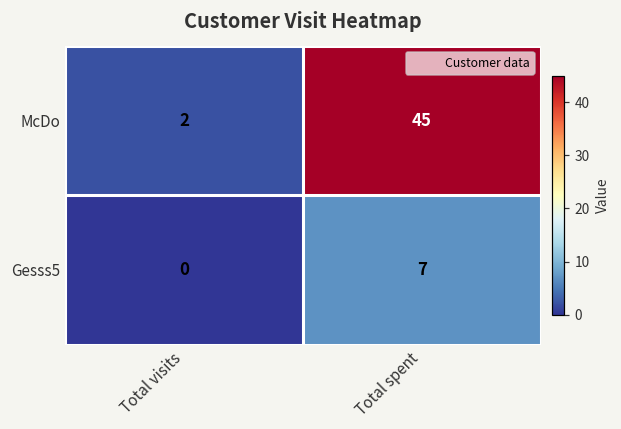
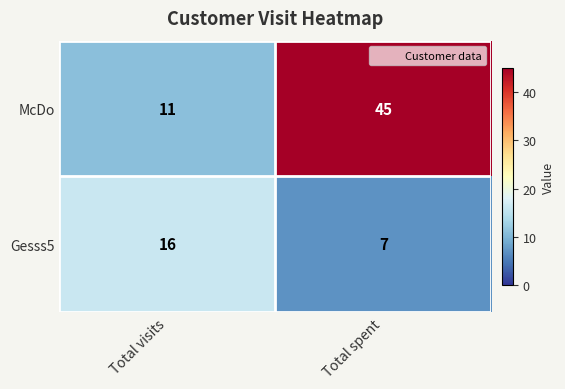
McDo, Total visits: 2 -> 11
Gesss5, Total visits: 0 -> 16
